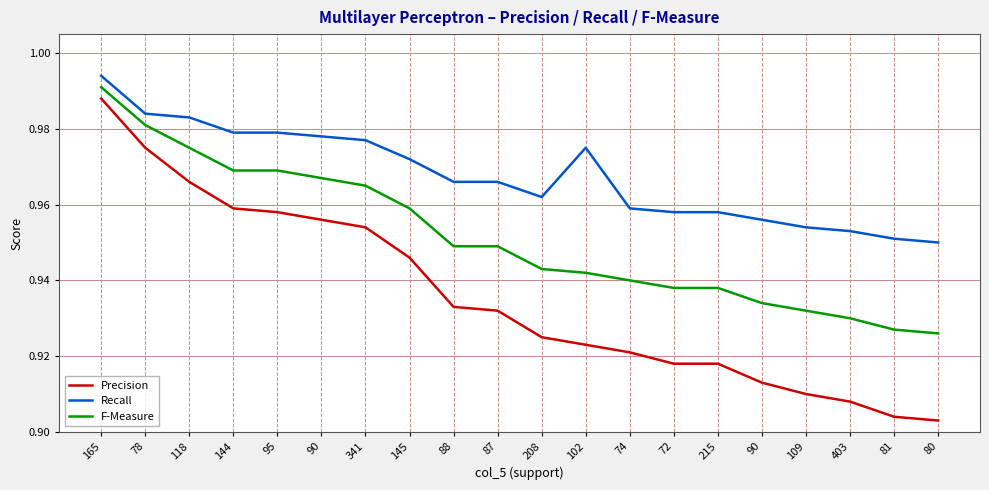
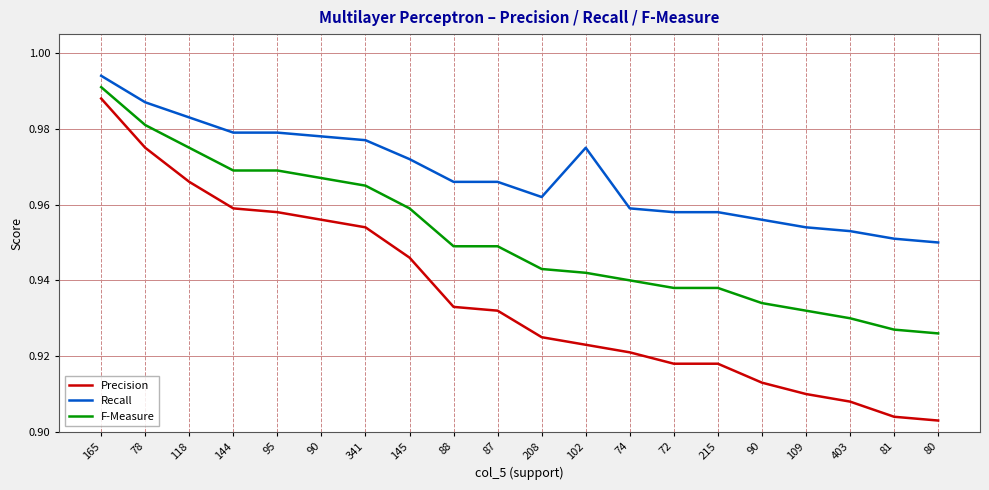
Recall, 78: 0.984 -> 0.987
